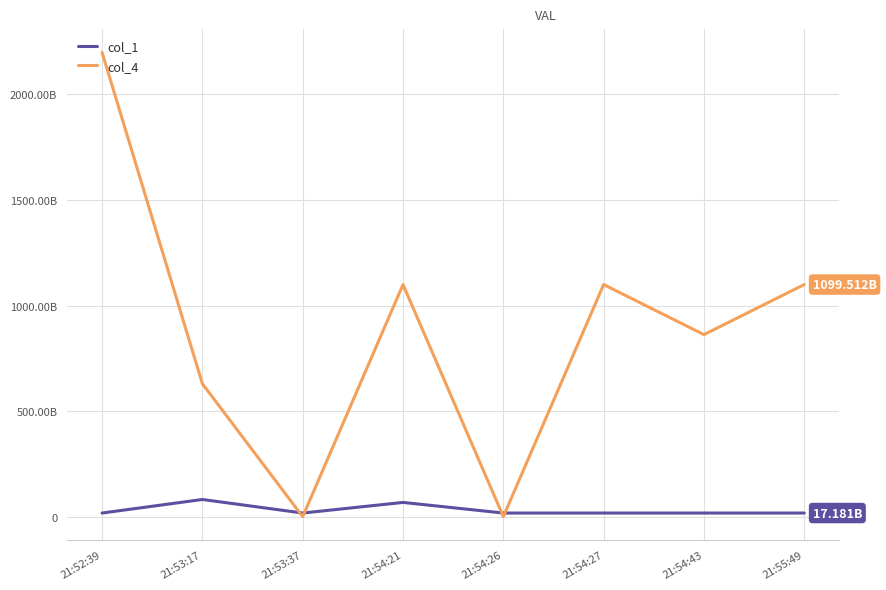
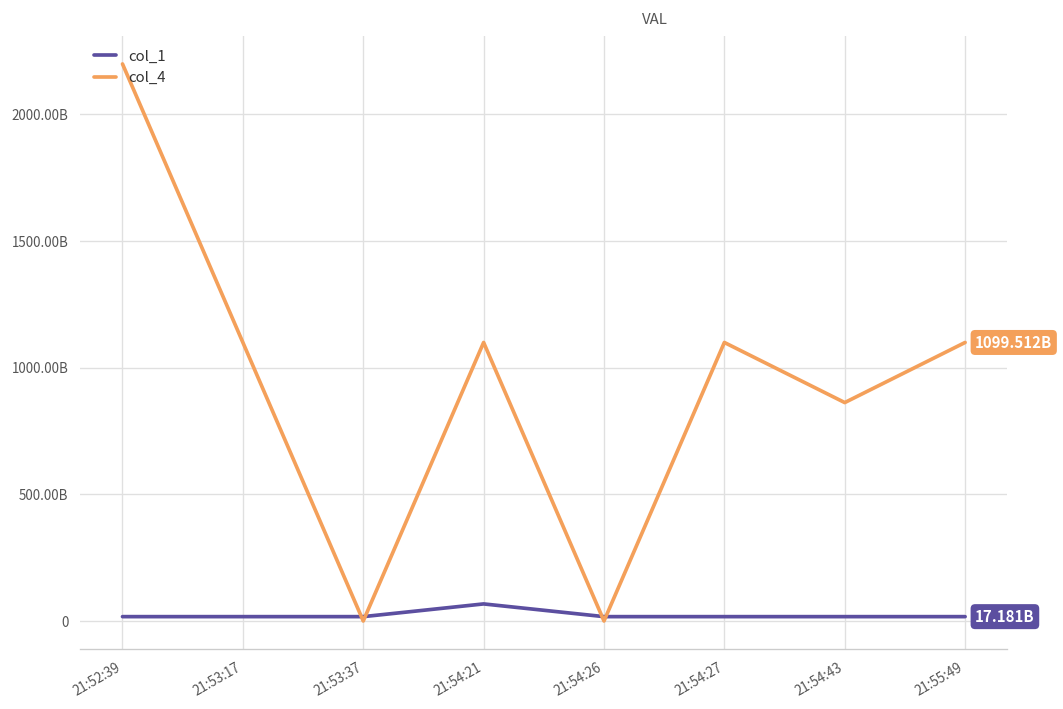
col_1, 21:53:17: 80000000000 -> 20000000000
col_4, 21:53:17: 630000000000 -> 1100000000000
